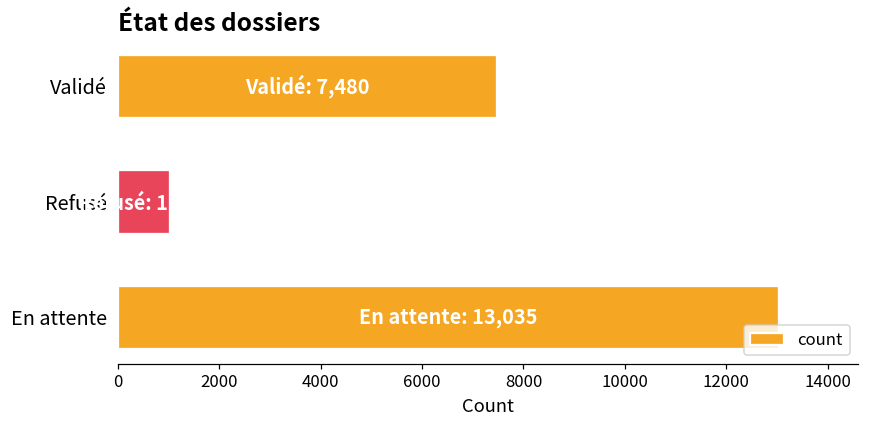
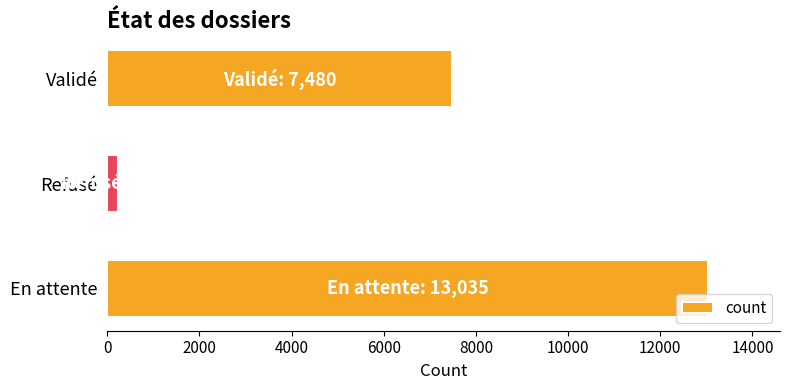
Refusé: 1000 -> 200
